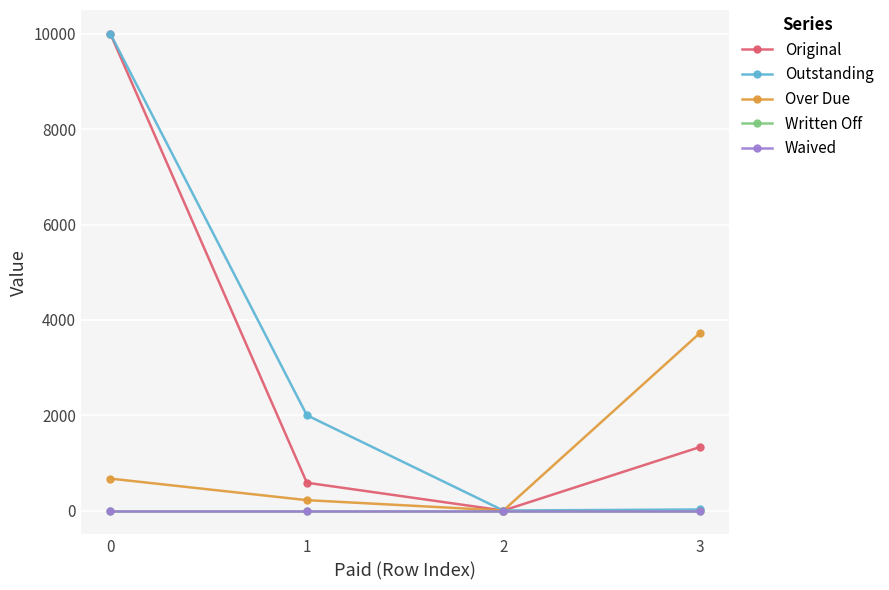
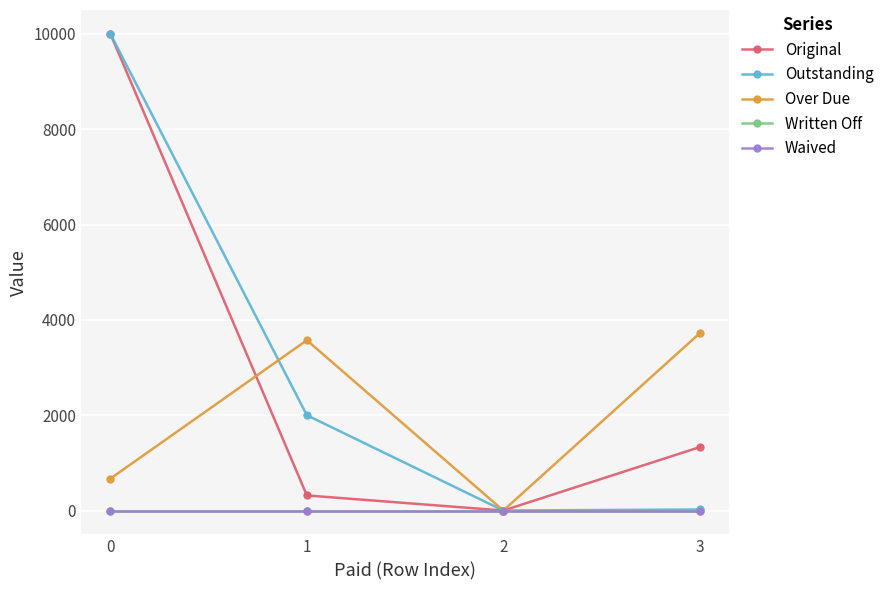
Original, 1: 600 -> 300
Over Due, 1: 200 -> 3600
